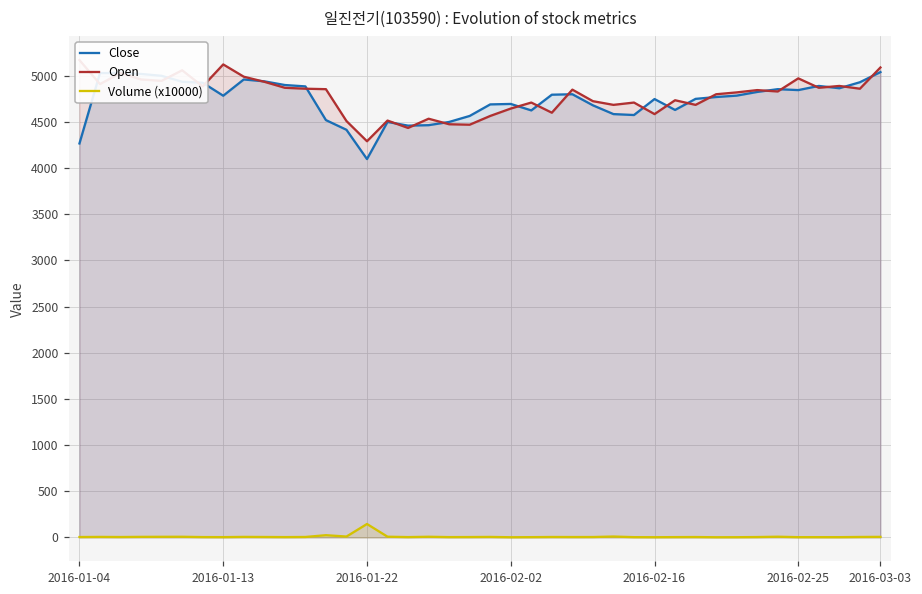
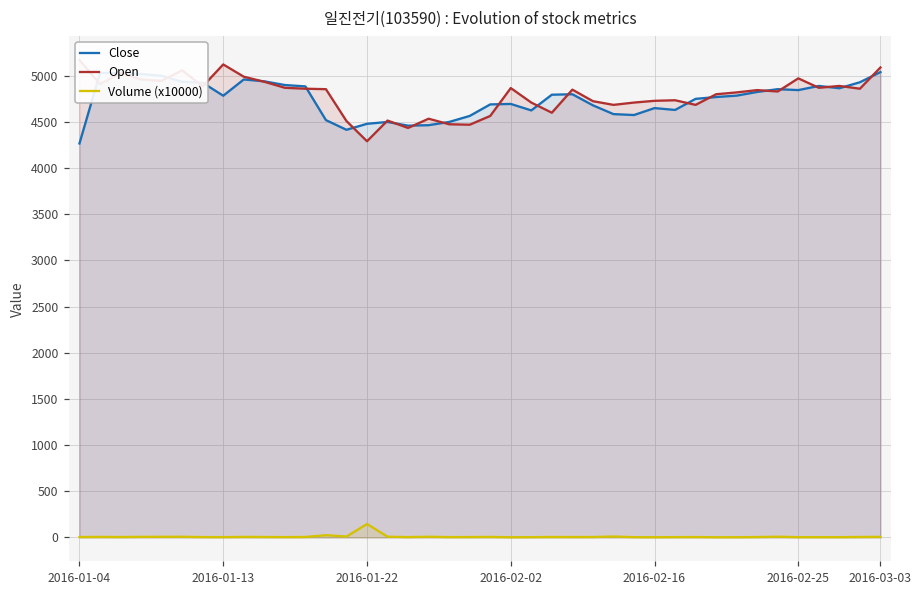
Close, 2016-01-22: 4100 -> 4500
Open, 2016-02-02: 4600 -> 4900
Close, 2016-02-16: 4750 -> 4650
Open, 2016-02-16: 4600 -> 4700
